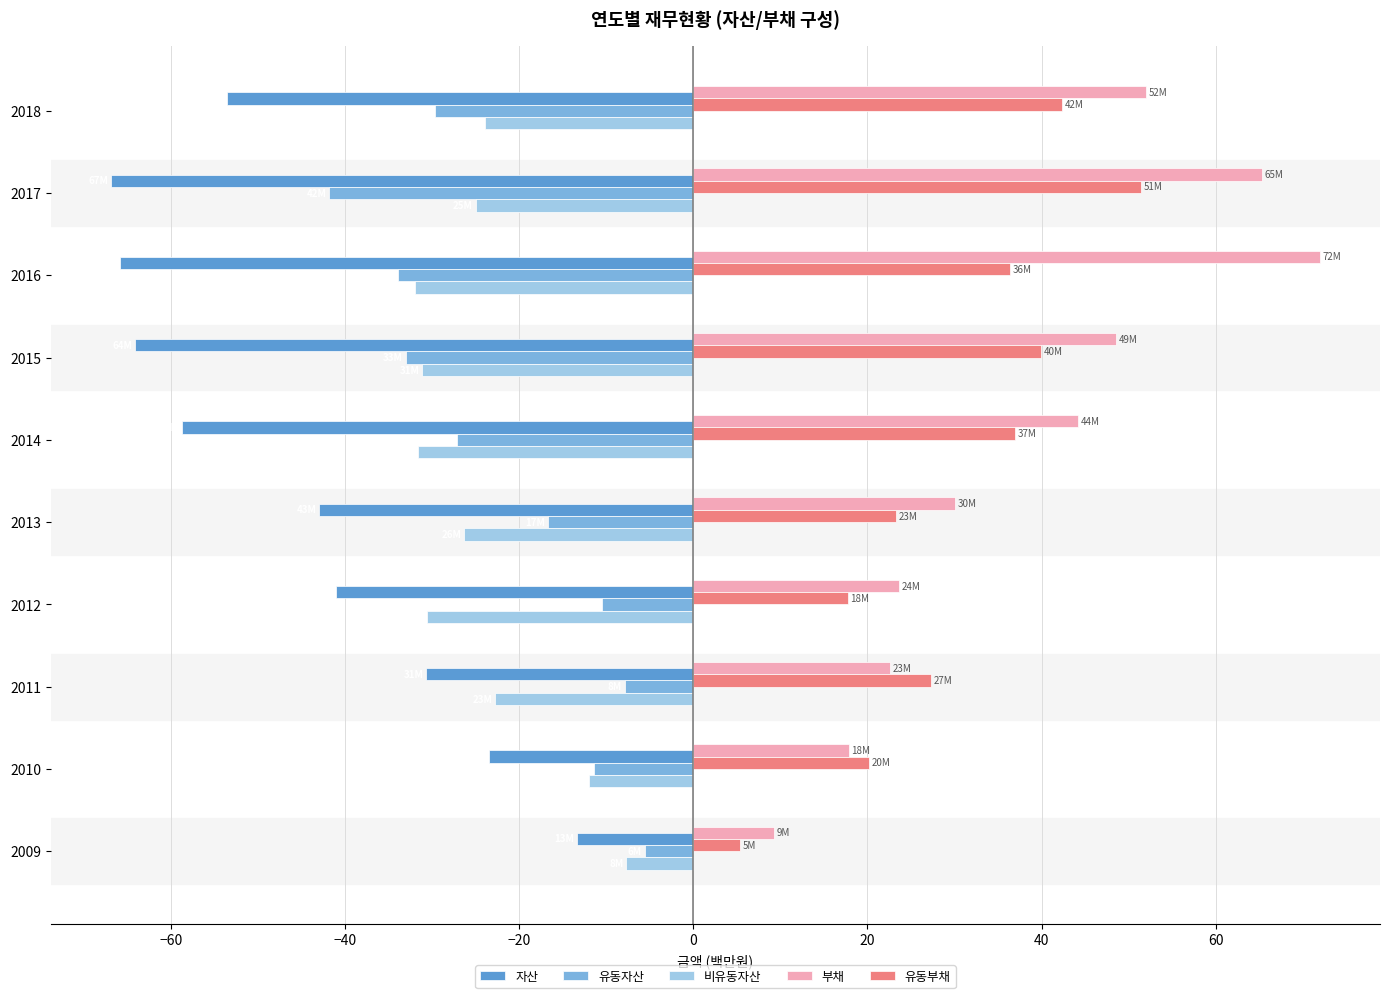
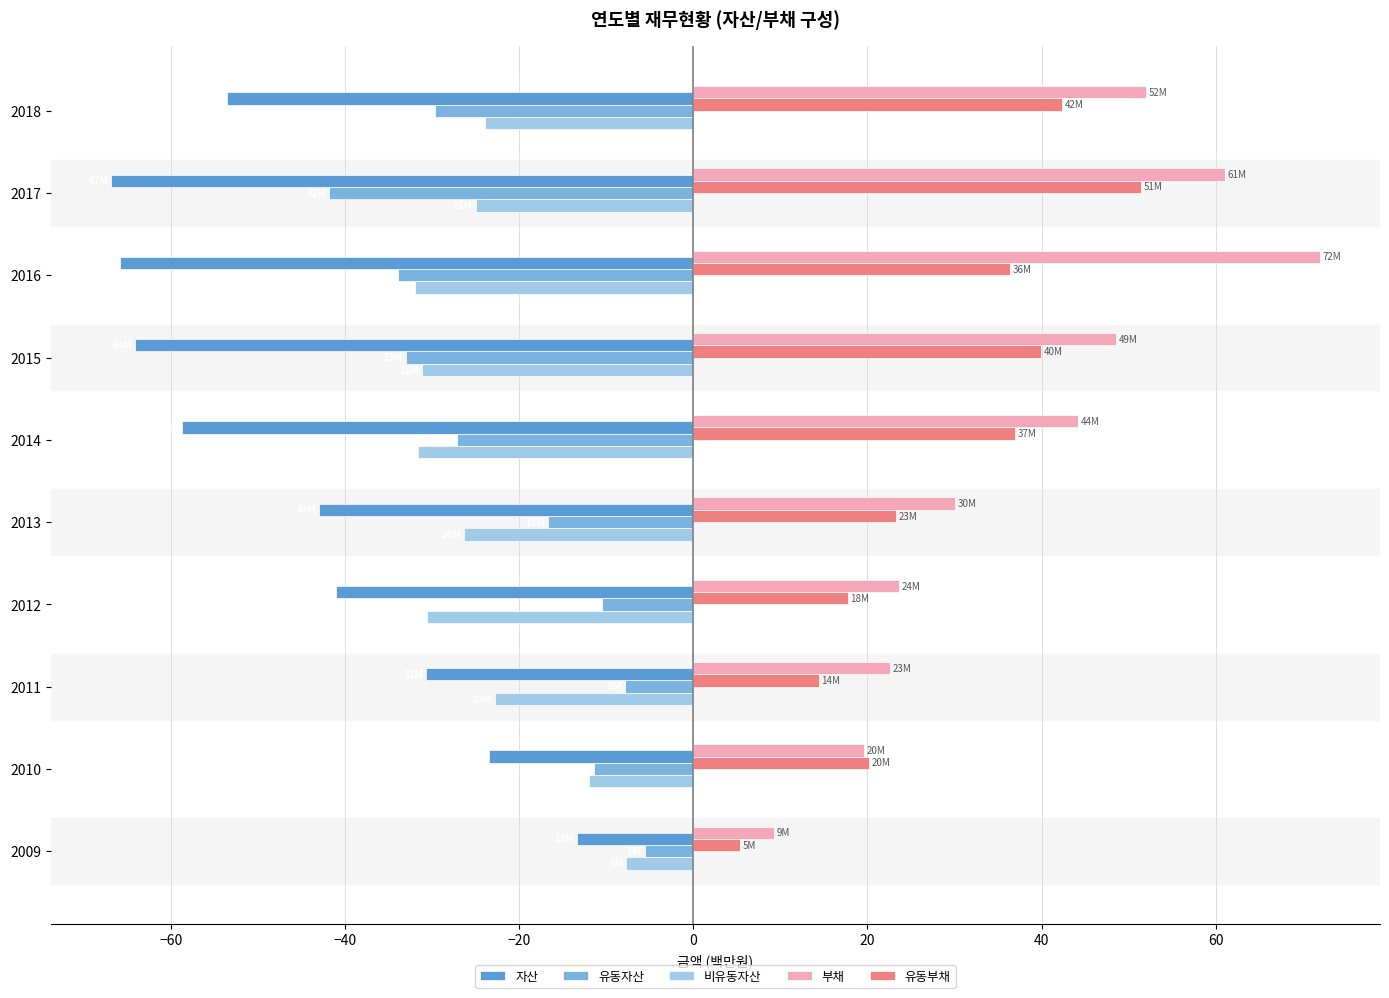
부채, 2017: 65M -> 61M
유동부채, 2011: 27M -> 14M
부채, 2010: 18M -> 20M
